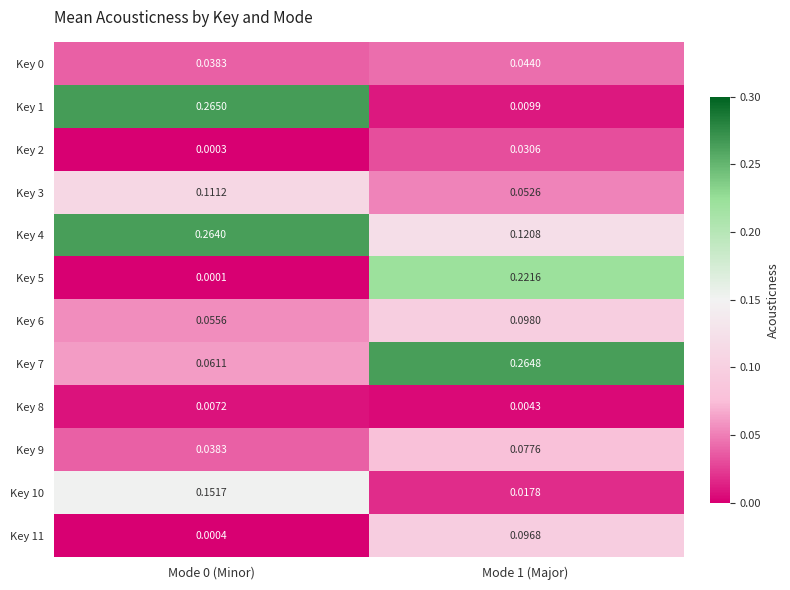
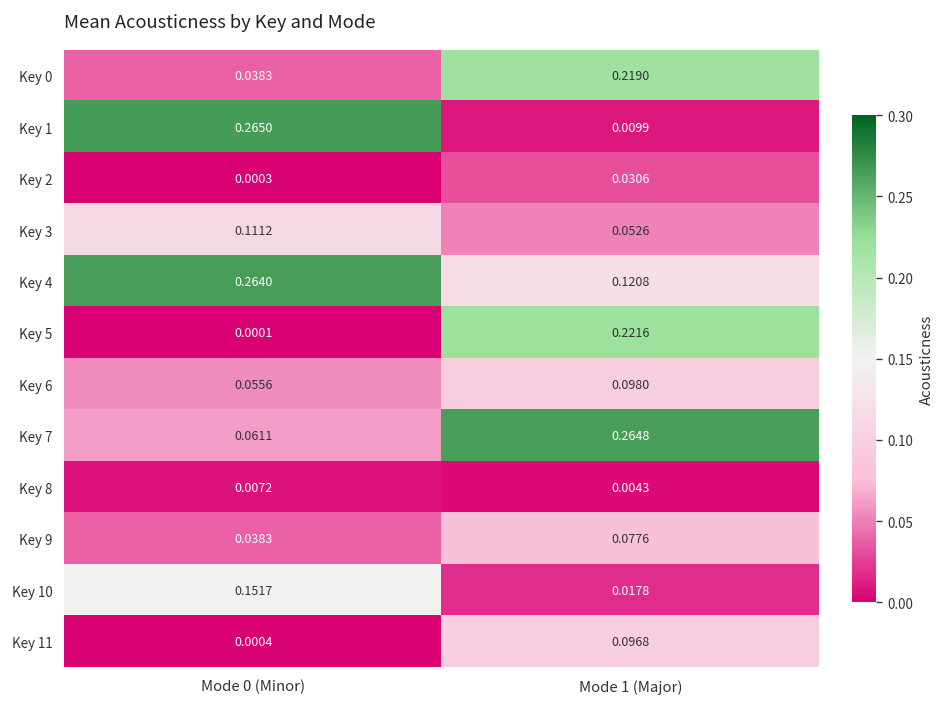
Key 0, Mode 1 (Major): 0.0440 -> 0.2190
